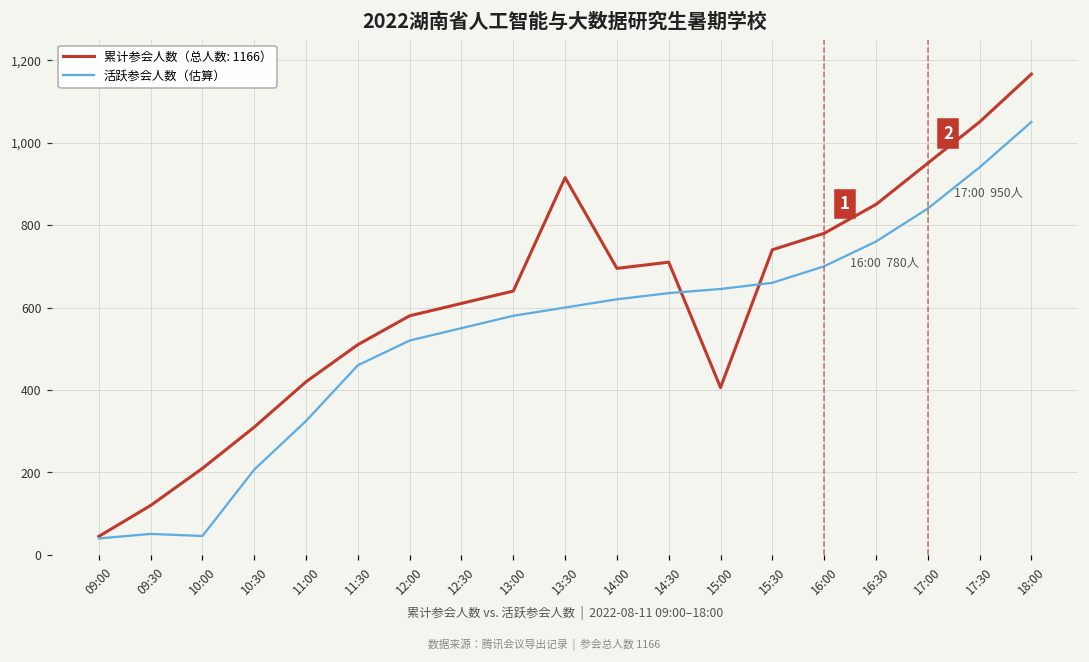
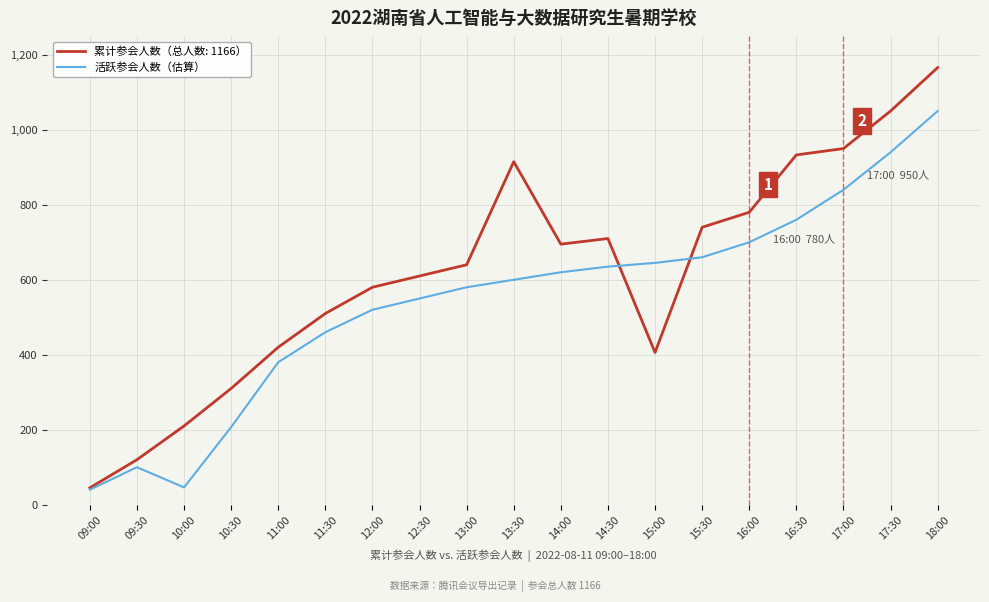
活跃参会人数（估算）, 09:30: 50 -> 100
活跃参会人数（估算）, 11:00: 330 -> 380
累计参会人数（总人数: 1166）, 16:30: 850 -> 930
